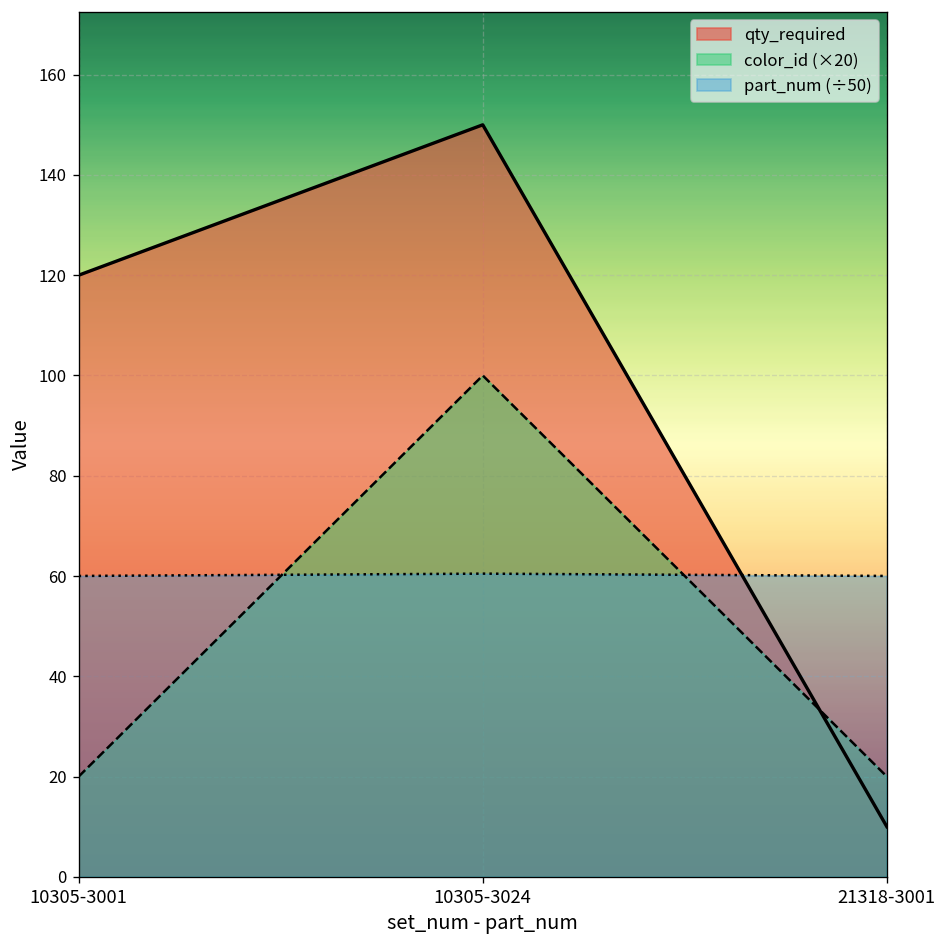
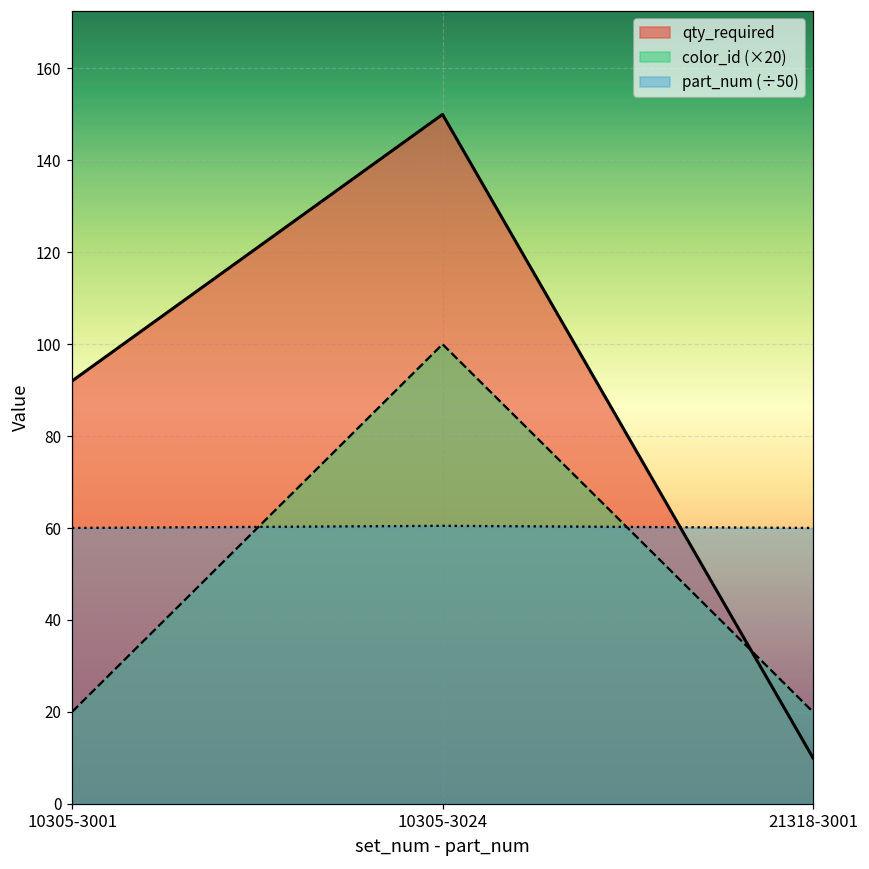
qty_required, 10305-3001: 120 -> 92
